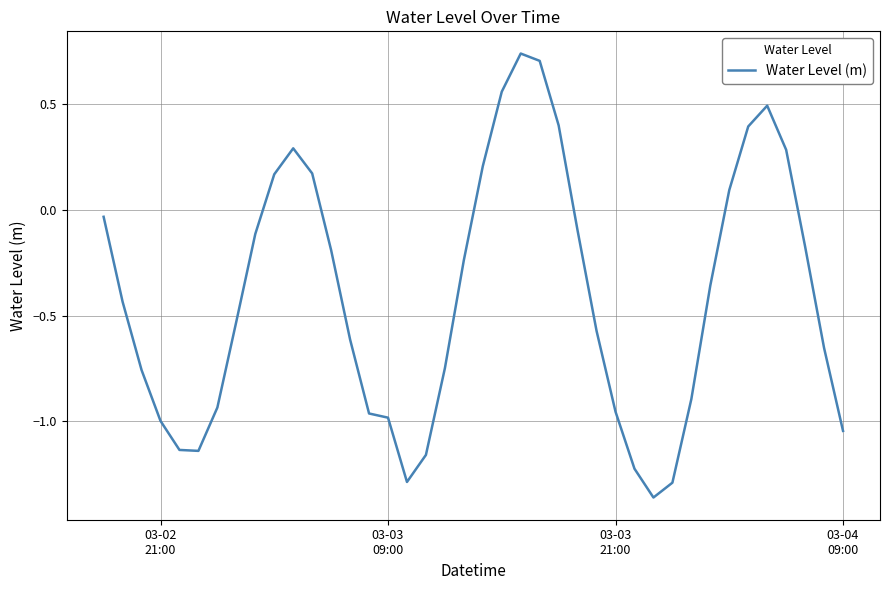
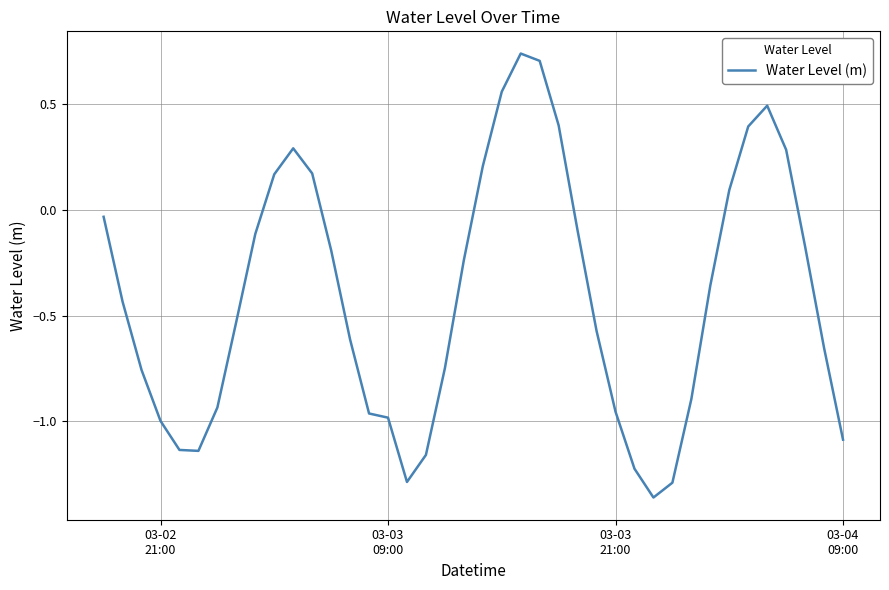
03-04 09:00: -1.04 -> -1.09
